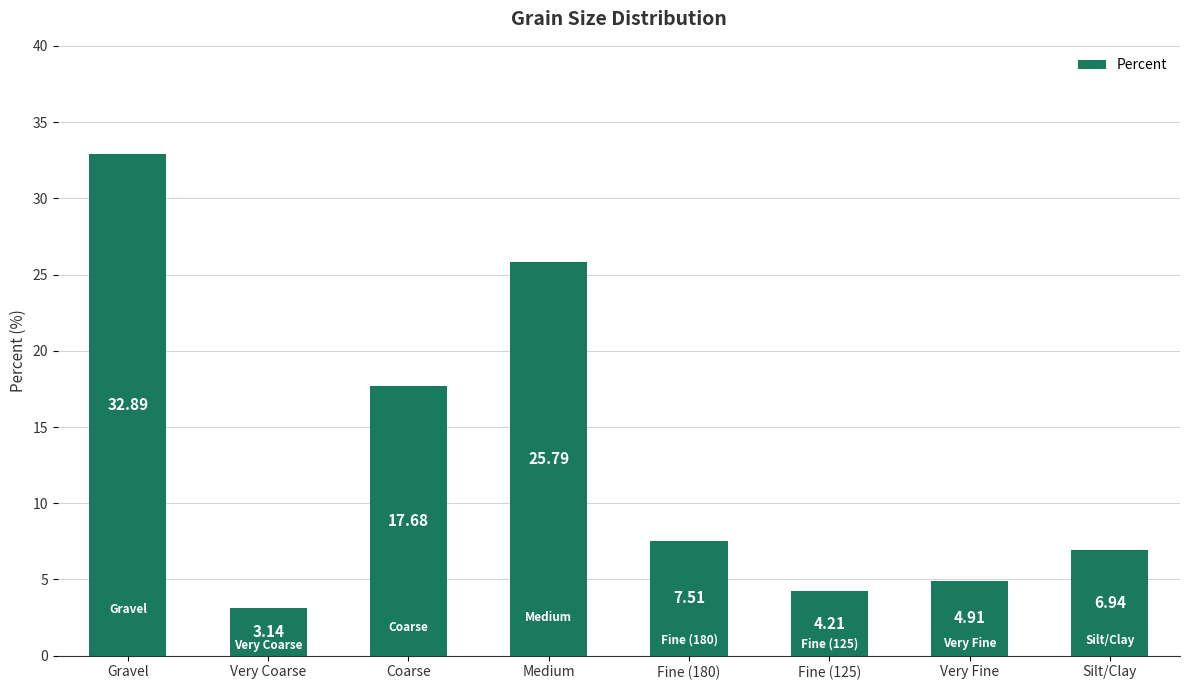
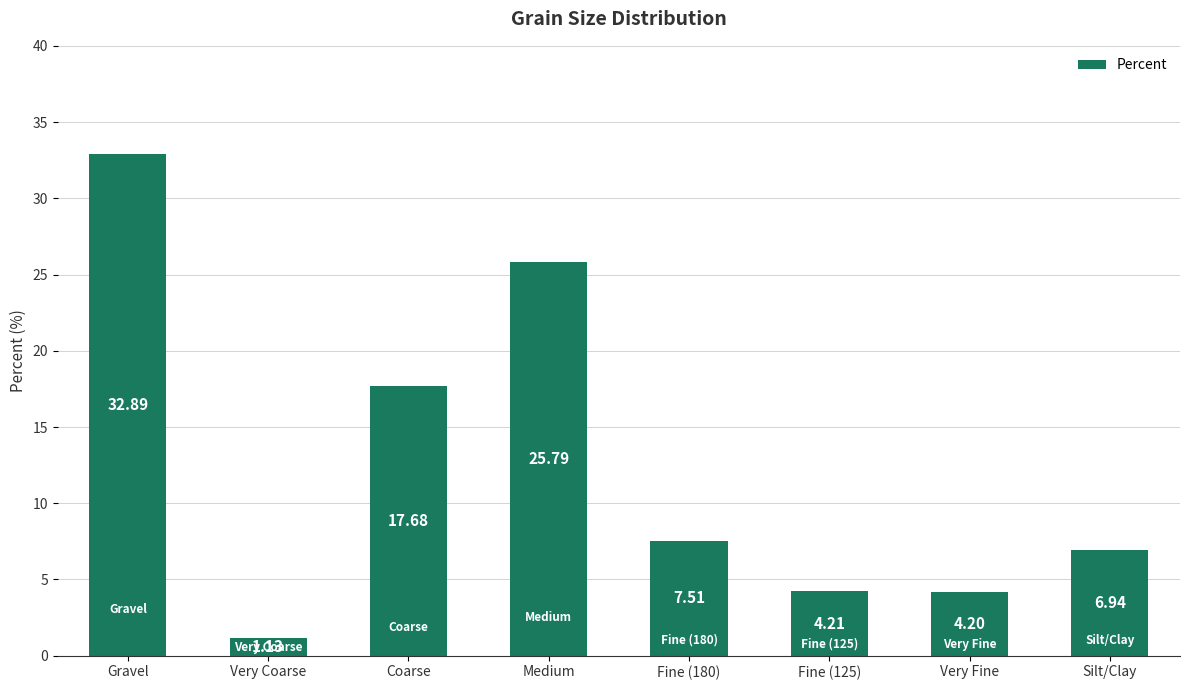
Very Coarse: 3.14 -> 1.13
Very Fine: 4.91 -> 4.20
